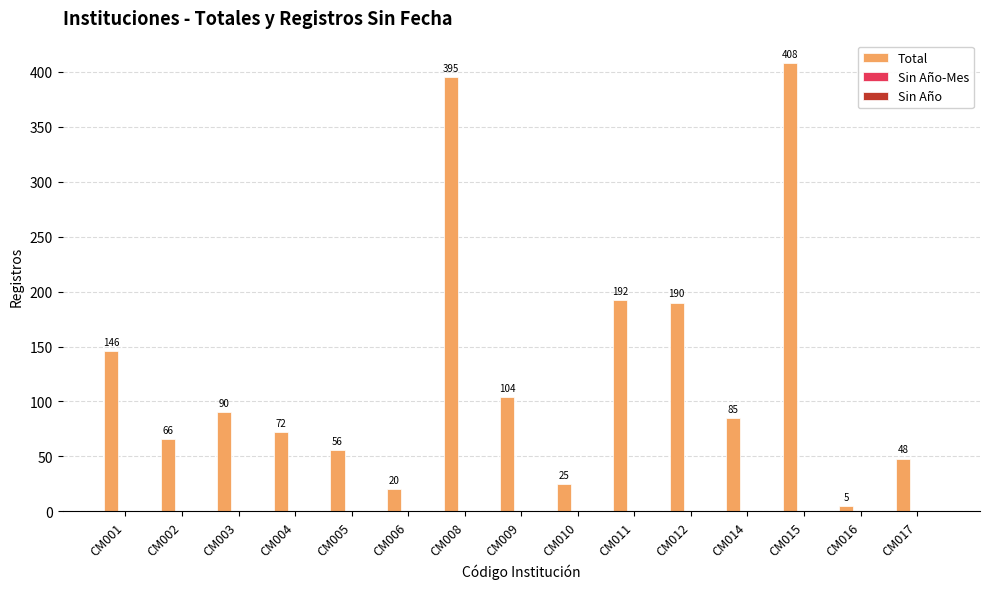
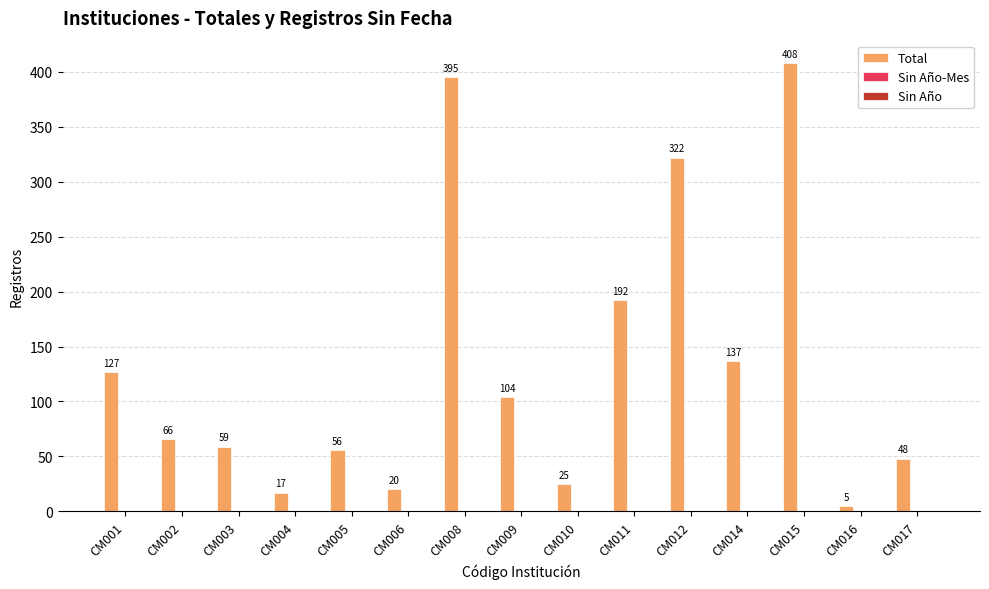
Total, CM001: 146 -> 127
Total, CM003: 90 -> 59
Total, CM004: 72 -> 17
Total, CM012: 190 -> 322
Total, CM014: 85 -> 137
